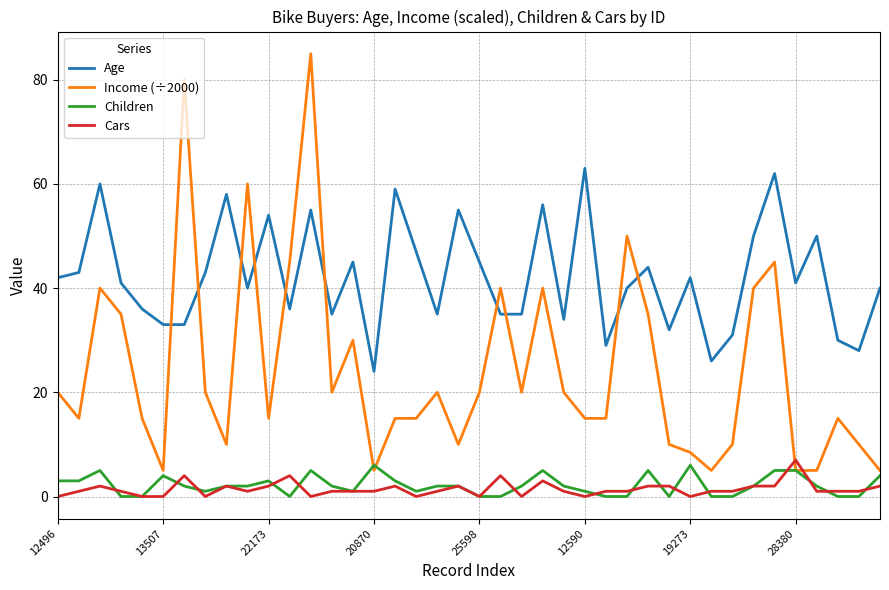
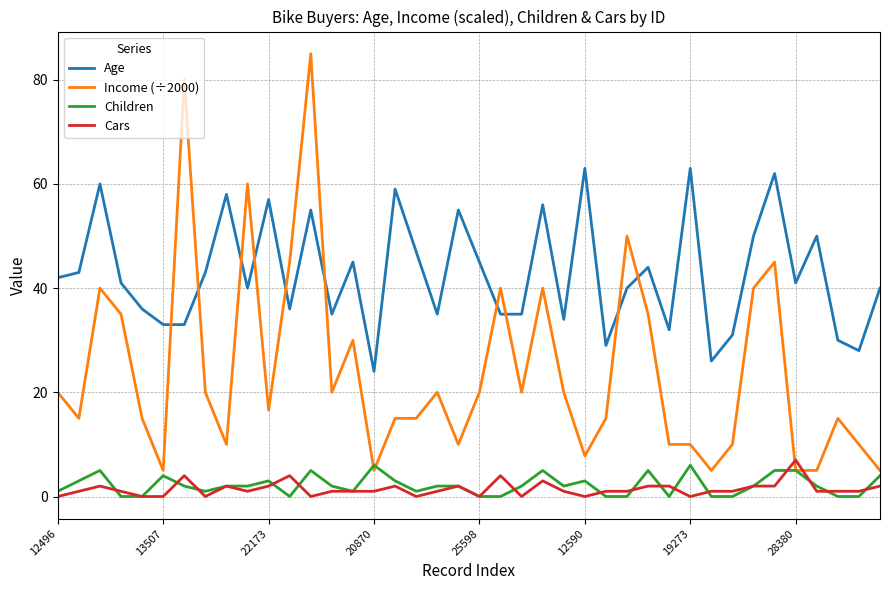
Children, 12496: 3 -> 1
Age, 22173: 54 -> 57
Income (÷2000), 22173: 15 -> 17
Income (÷2000), 12590: 15 -> 8
Children, 12590: 1 -> 3
Age, 19273: 42 -> 63
Income (÷2000), 19273: 8 -> 10
